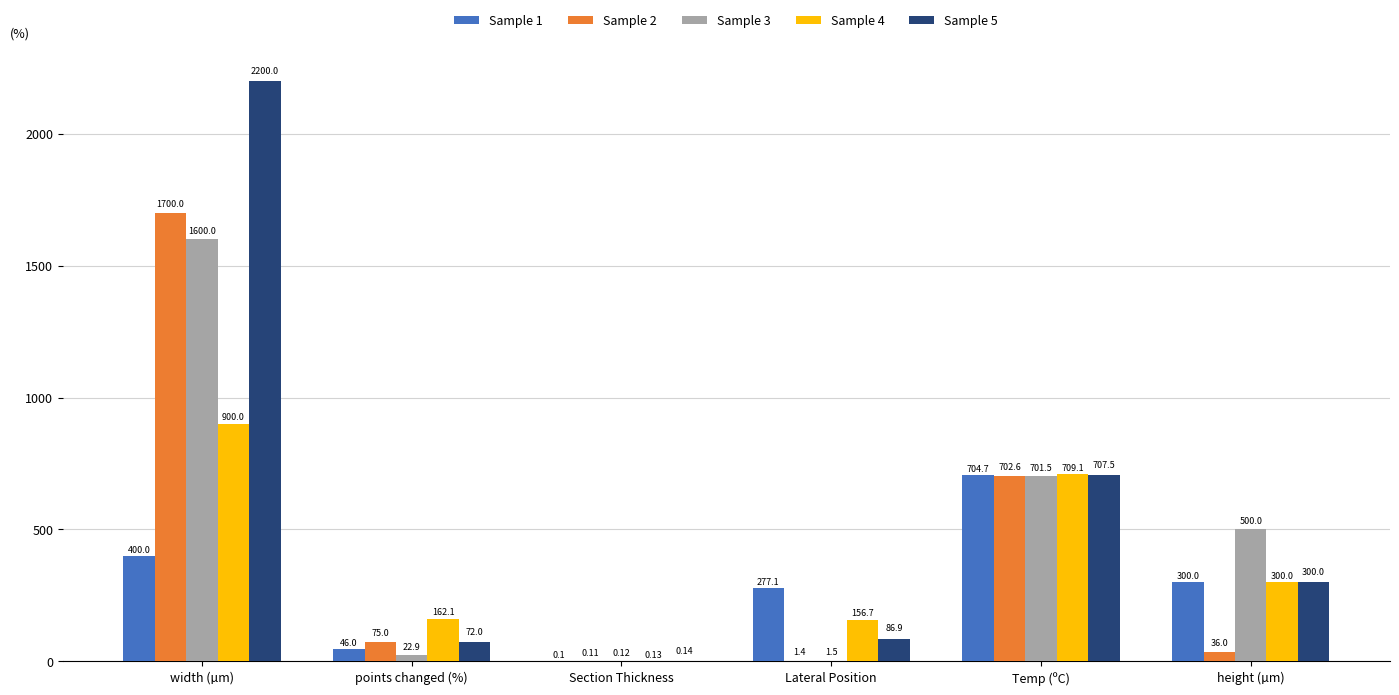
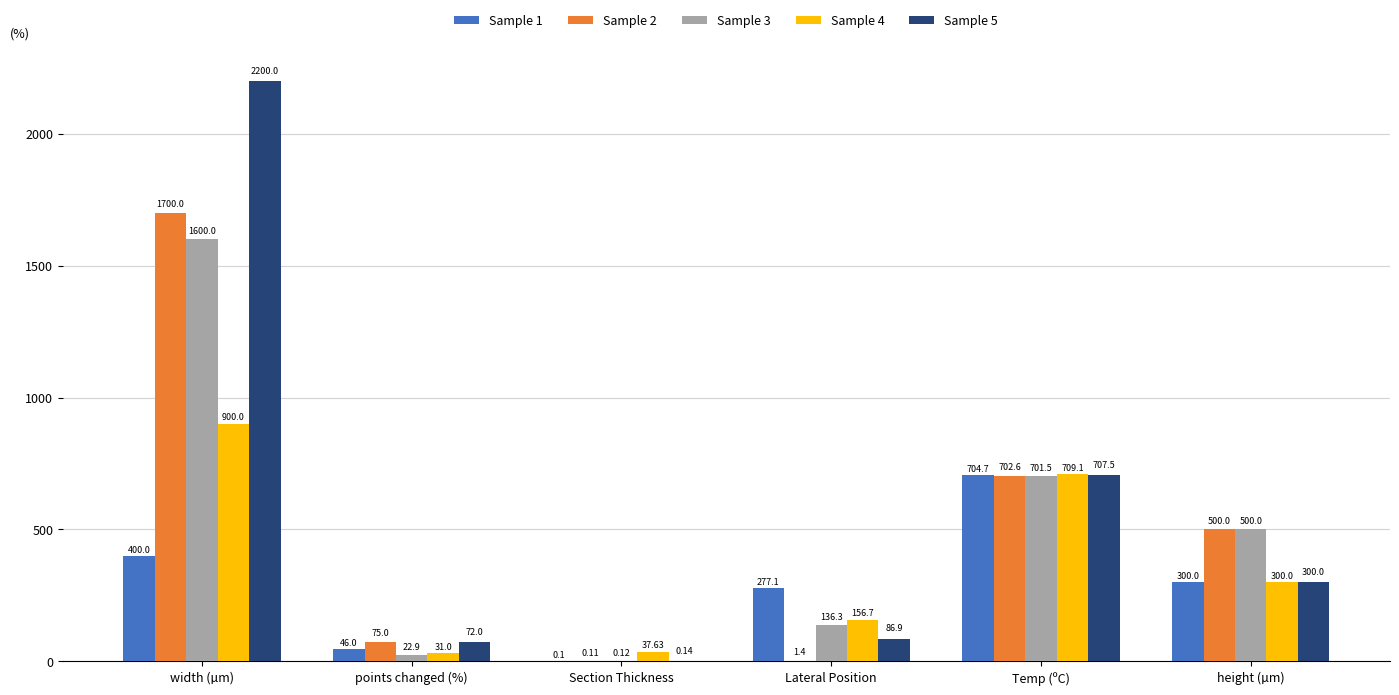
Sample 4, points changed (%): 162.1 -> 31.0
Sample 4, Section Thickness: 0.13 -> 37.63
Sample 3, Lateral Position: 1.5 -> 136.3
Sample 2, height (µm): 36.0 -> 500.0
